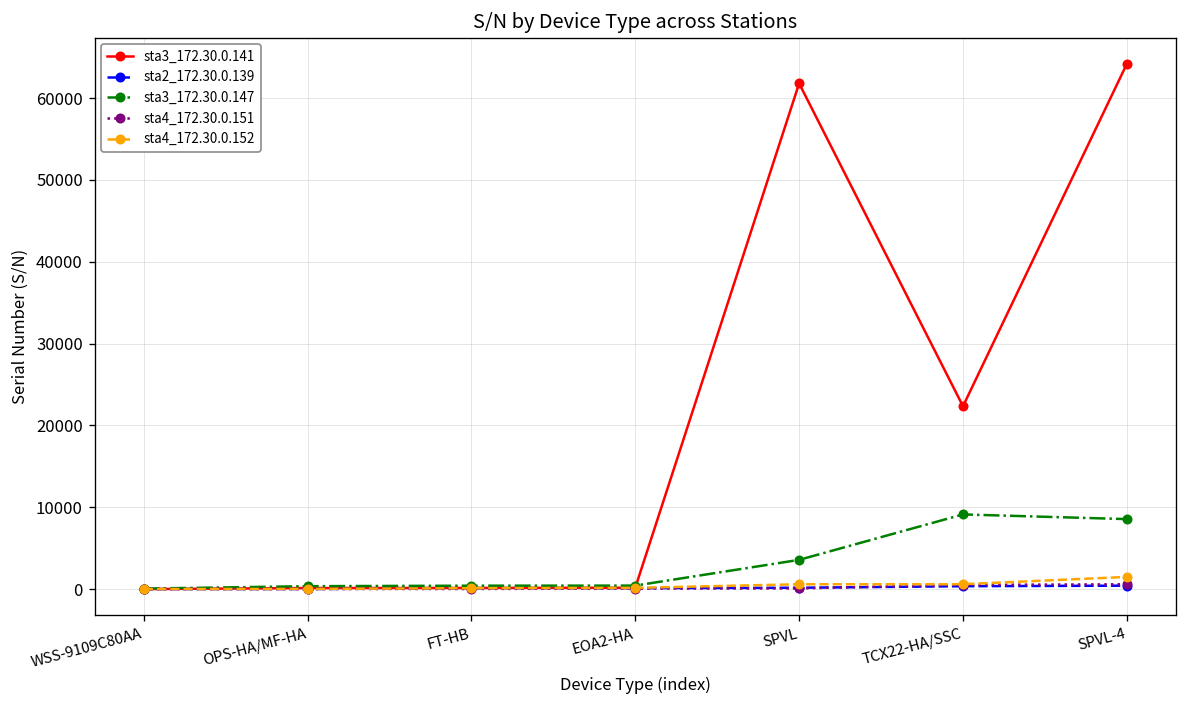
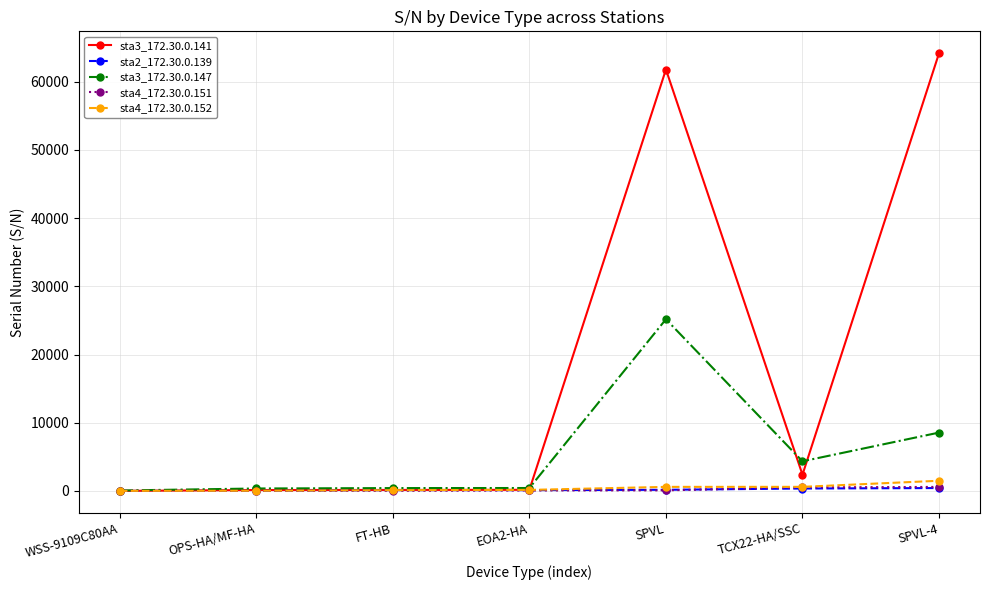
sta3_172.30.0.147, SPVL: 4000 -> 25000
sta3_172.30.0.141, TCX22-HA/SSC: 22000 -> 2000
sta3_172.30.0.147, TCX22-HA/SSC: 9000 -> 4000
